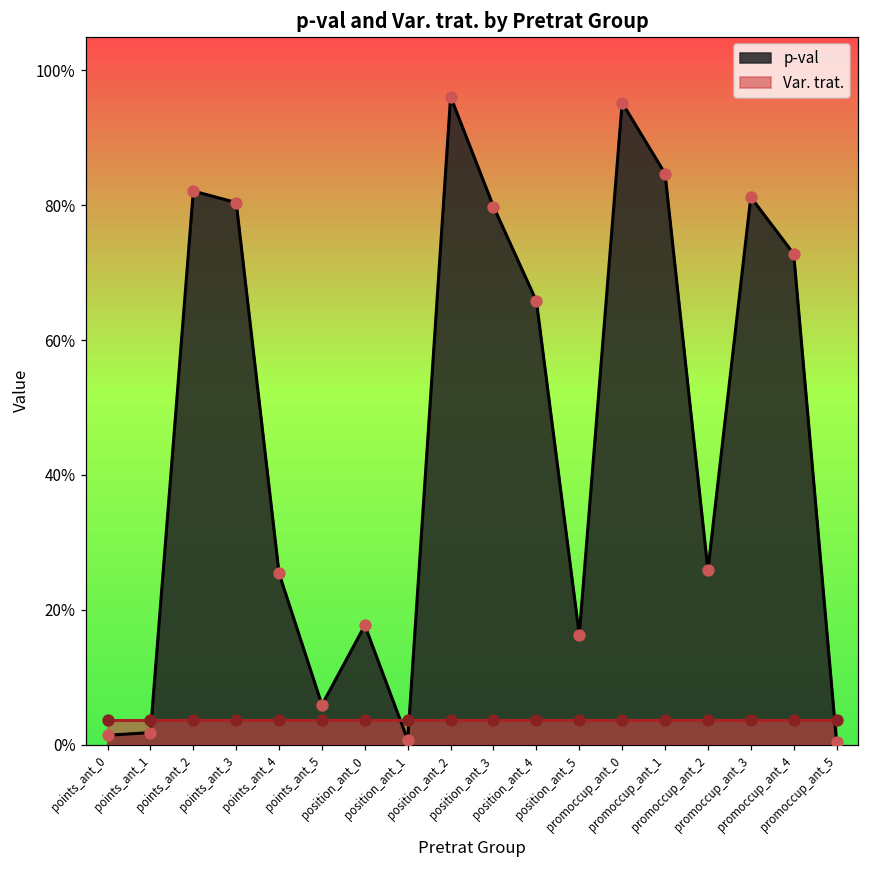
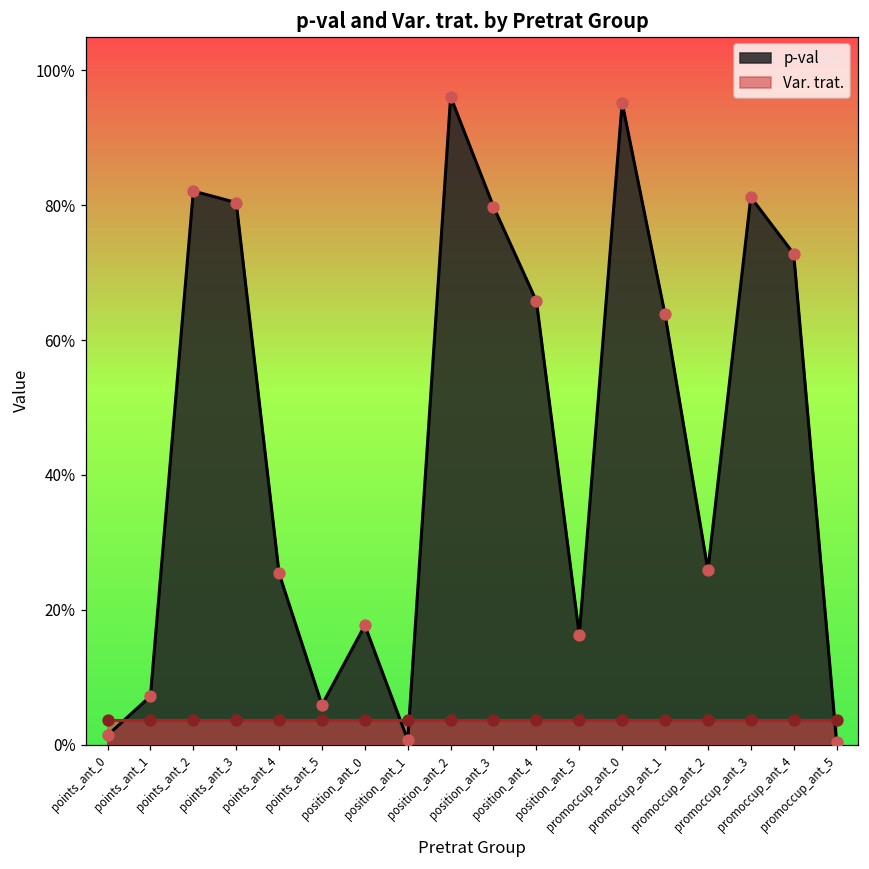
p-val, points_ant_1: 2% -> 7%
p-val, promoccup_ant_1: 85% -> 64%
